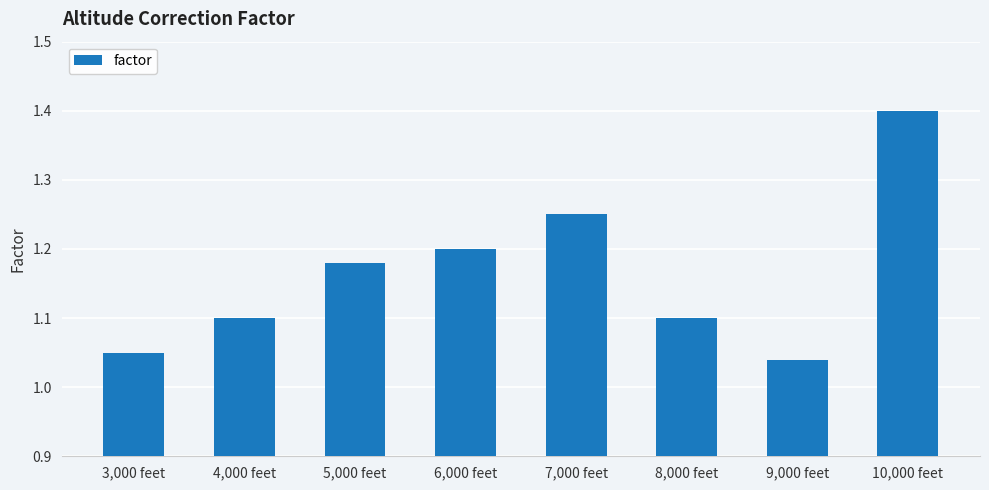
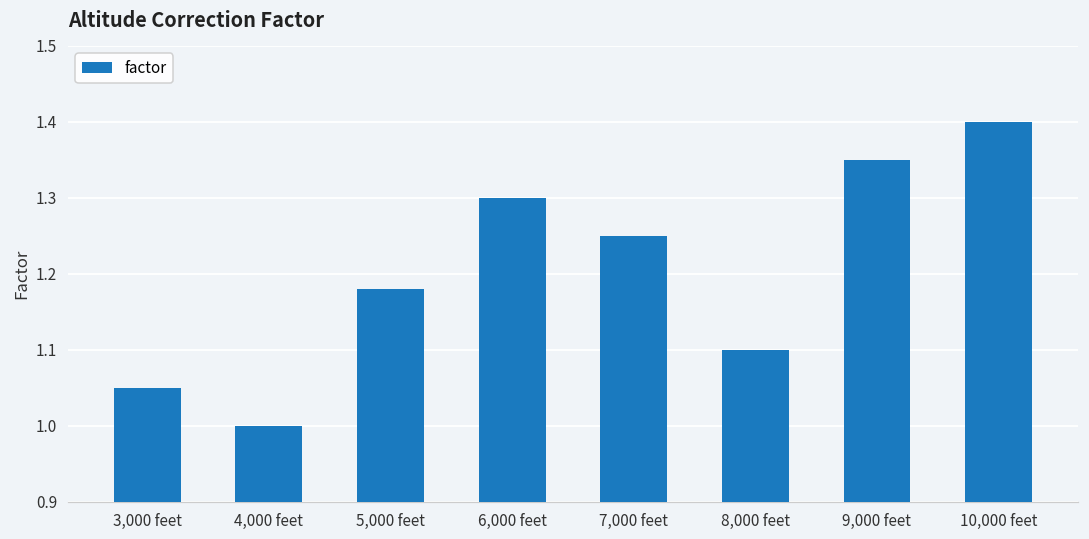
4,000 feet: 1.1 -> 1.0
6,000 feet: 1.2 -> 1.3
9,000 feet: 1.04 -> 1.35
